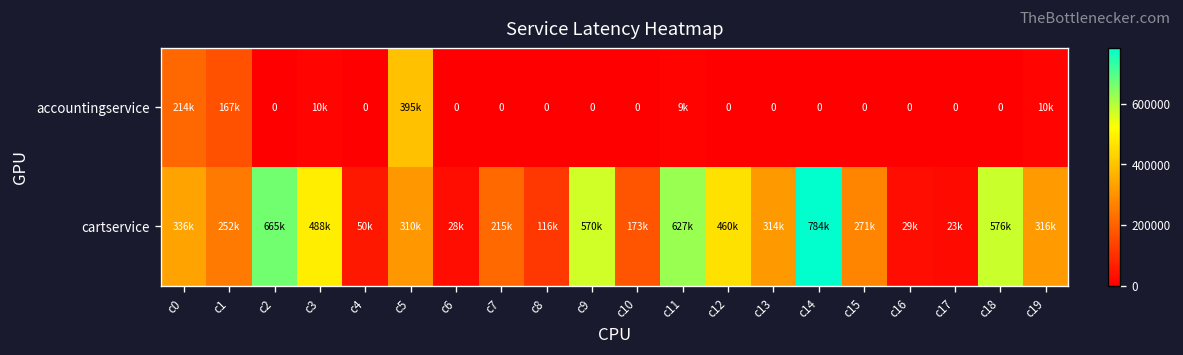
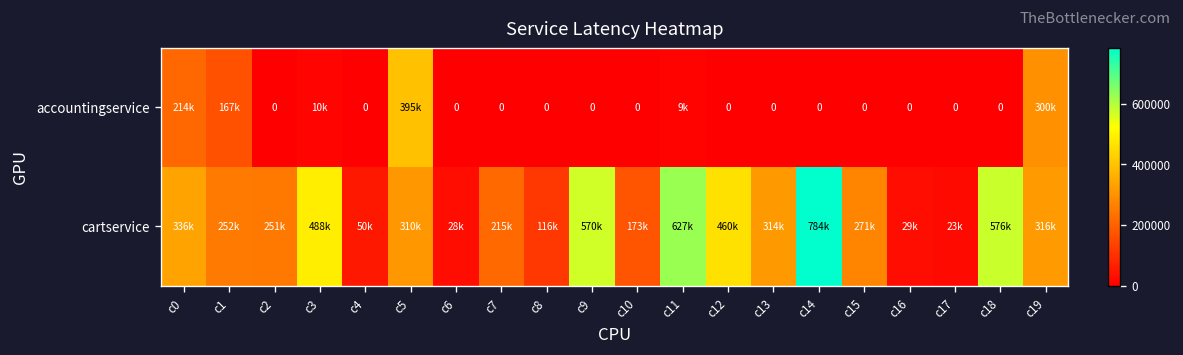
accountingservice, c19: 10k -> 300k
cartservice, c2: 665k -> 251k
